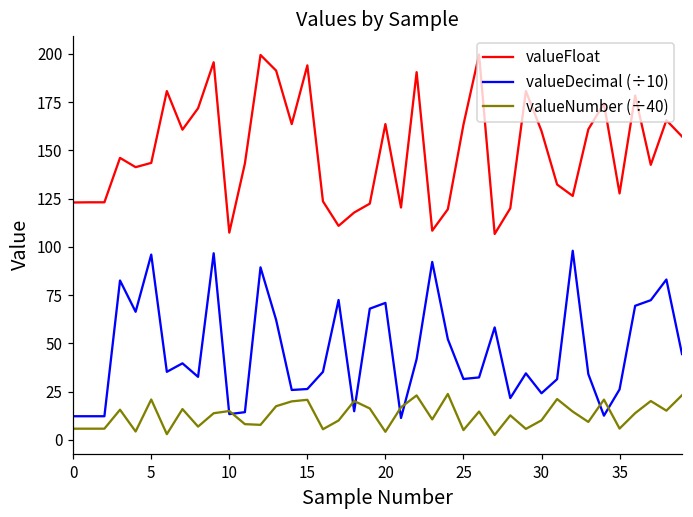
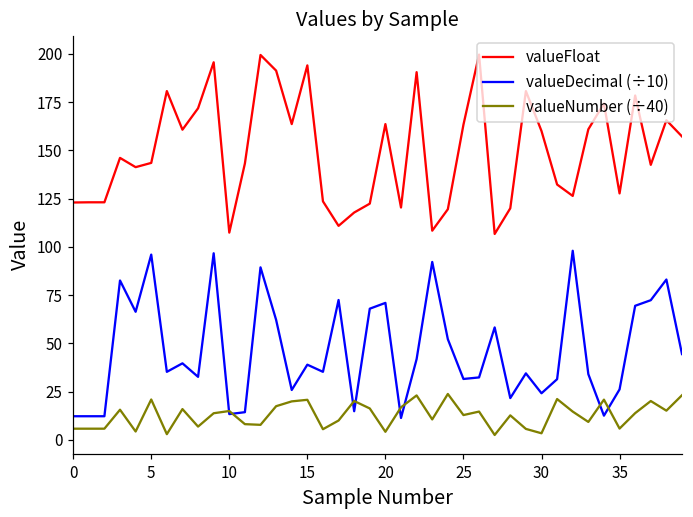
valueDecimal (÷10), 15: 26 -> 39
valueNumber (÷40), 25: 5 -> 13
valueNumber (÷40), 30: 10 -> 3
